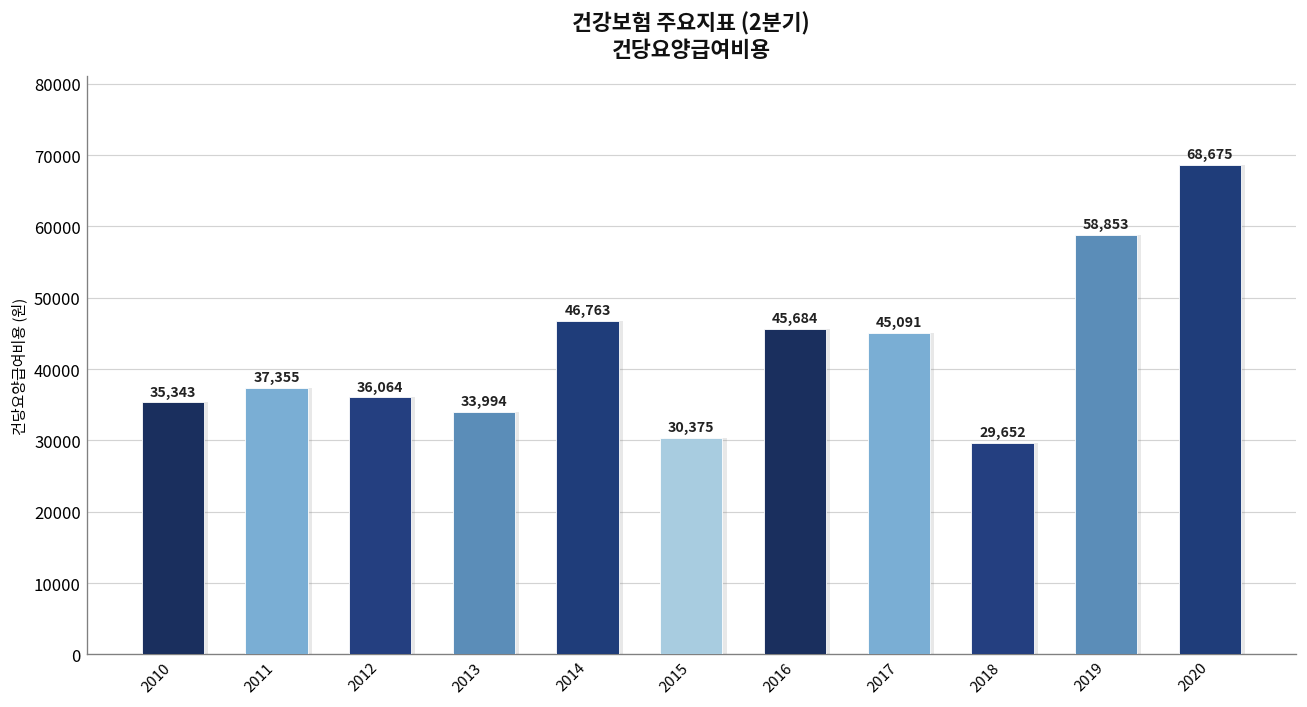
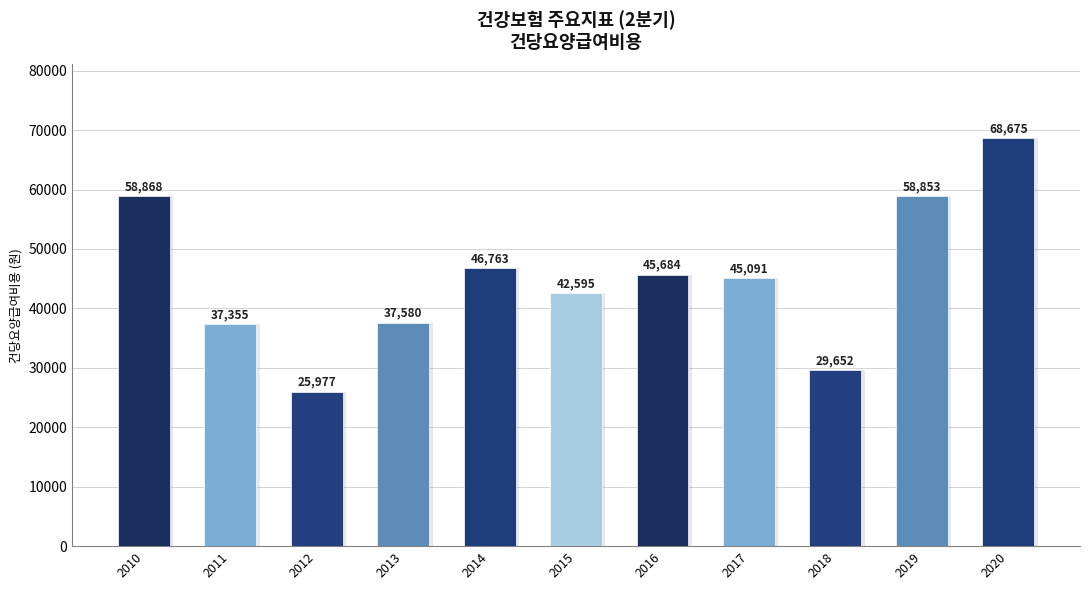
2010: 35,343 -> 58,868
2012: 36,064 -> 25,977
2013: 33,994 -> 37,580
2015: 30,375 -> 42,595
